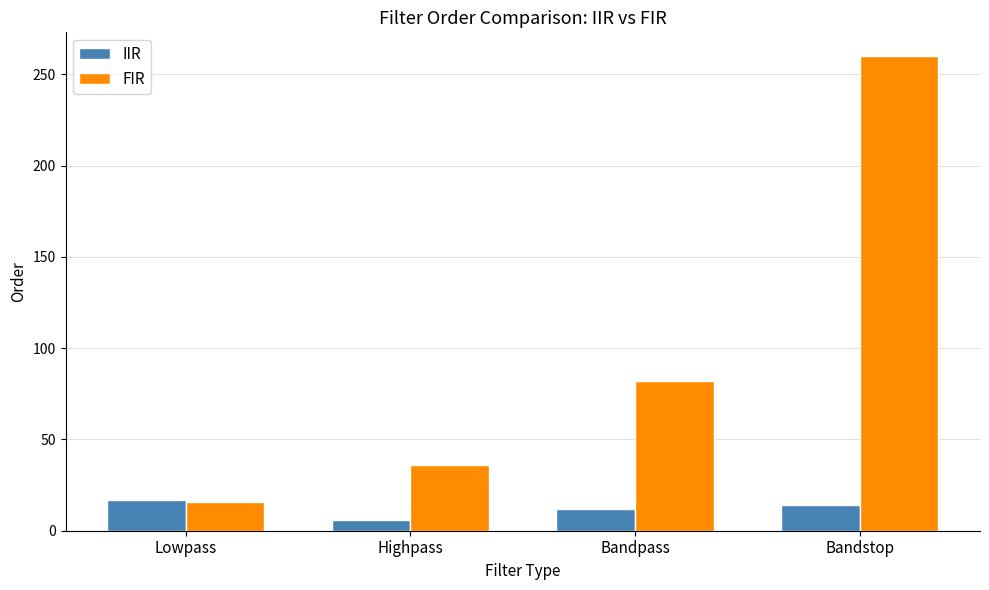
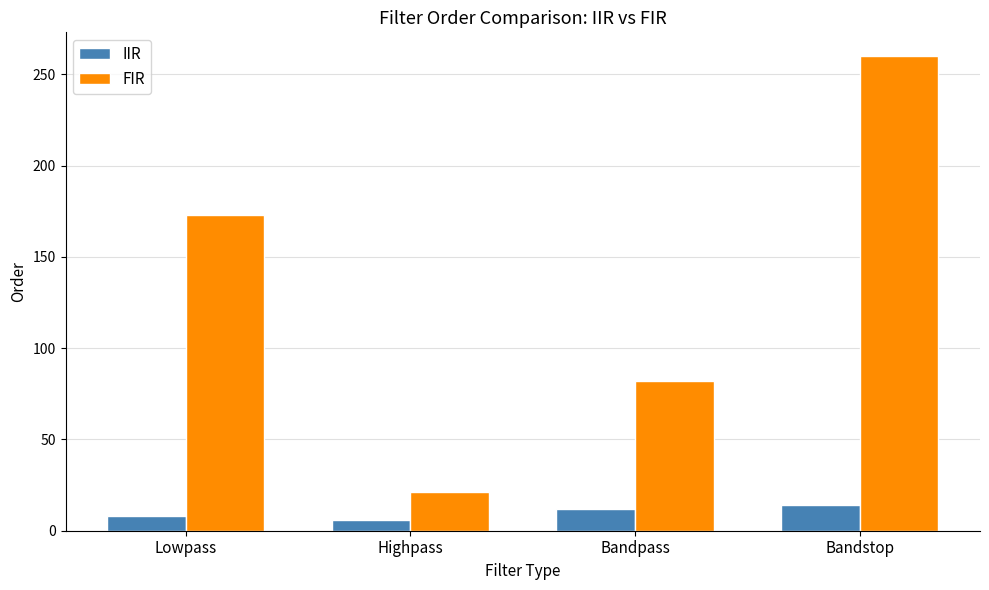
IIR, Lowpass: 17 -> 8
FIR, Lowpass: 16 -> 173
FIR, Highpass: 36 -> 21
